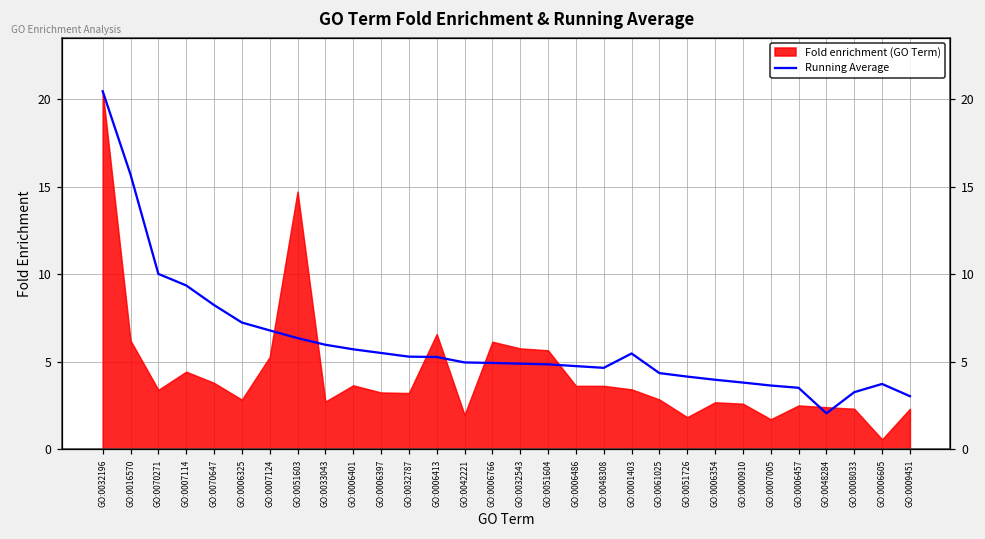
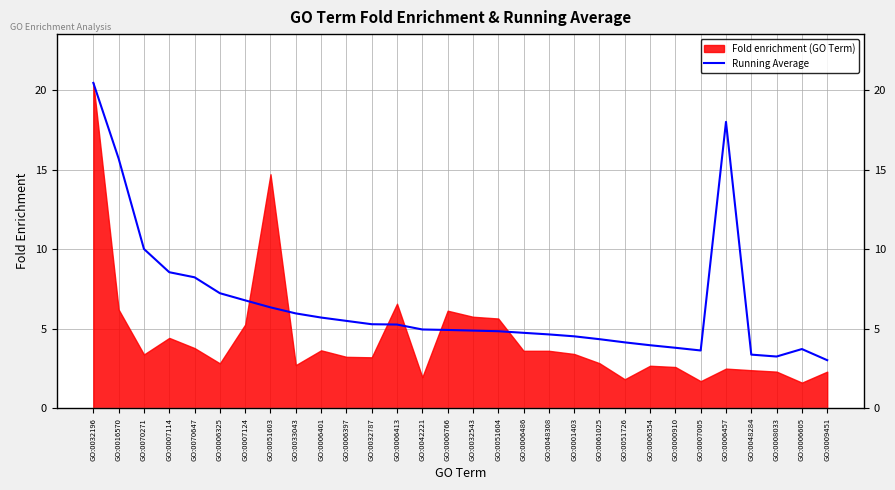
Running Average, GO:0007114: 9.4 -> 8.6
Running Average, GO:0001403: 5.5 -> 4.5
Running Average, GO:0006457: 3.5 -> 18.0
Running Average, GO:0048284: 2.0 -> 3.4
Fold enrichment (GO Term), GO:0006605: 0.6 -> 1.6
